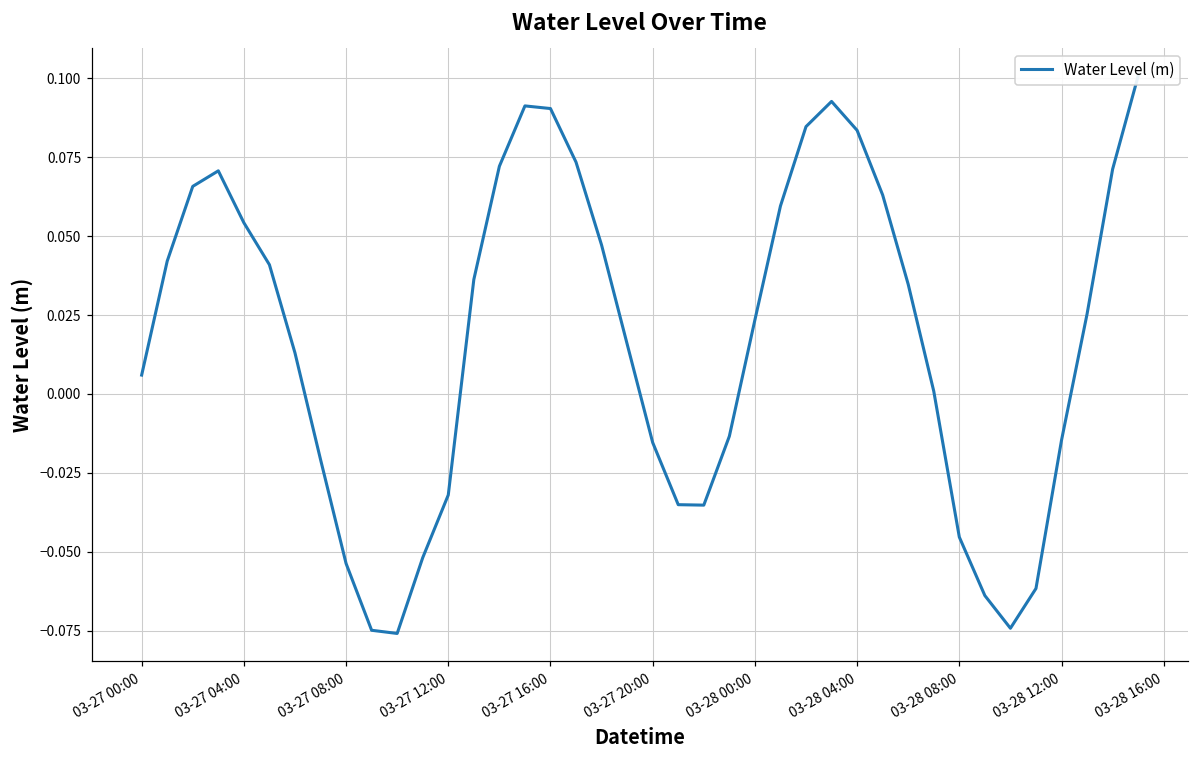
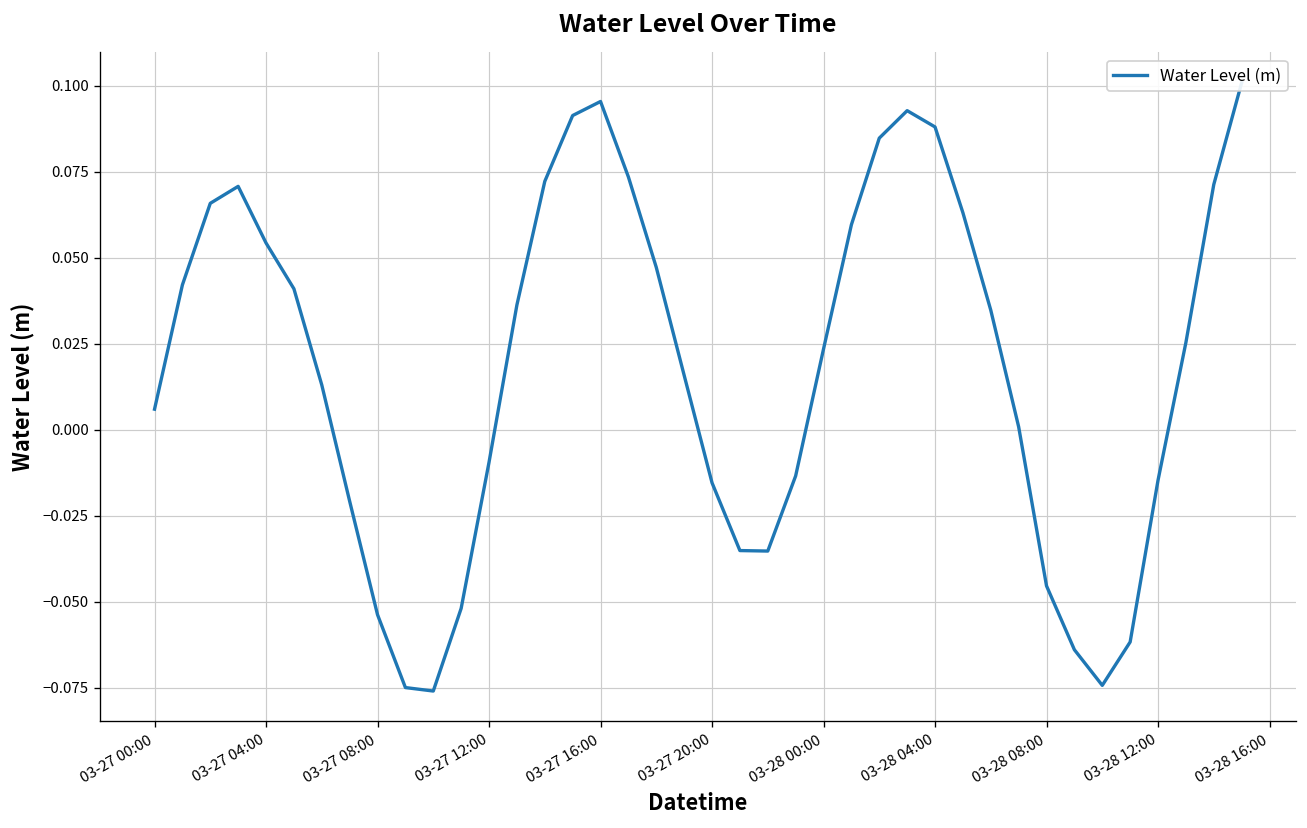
03-27 12:00: -0.032 -> -0.009
03-27 16:00: 0.090 -> 0.095
03-28 04:00: 0.084 -> 0.088
